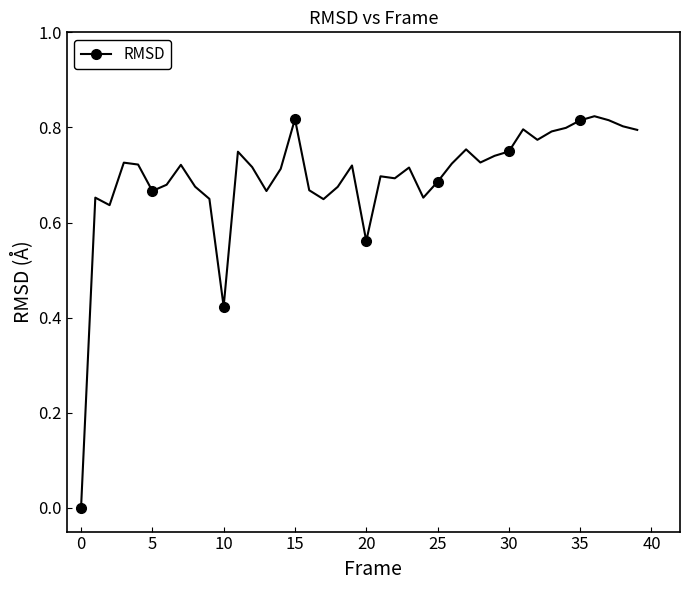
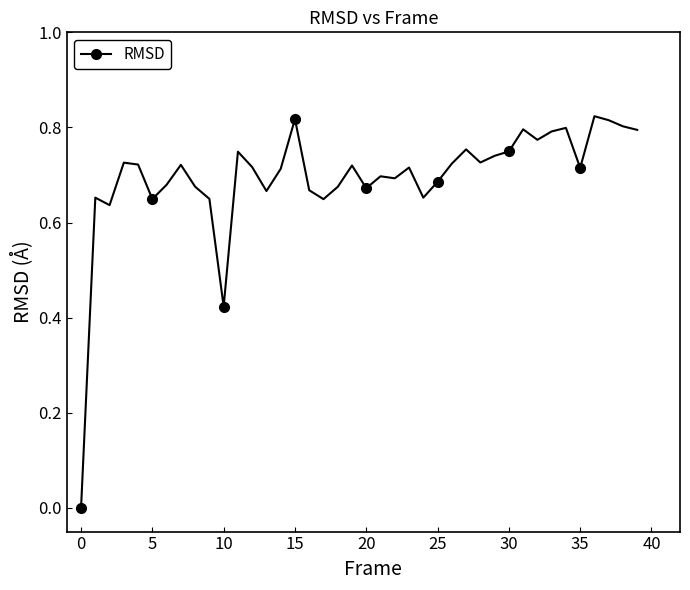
5: 0.67 -> 0.65
20: 0.56 -> 0.67
35: 0.81 -> 0.71
